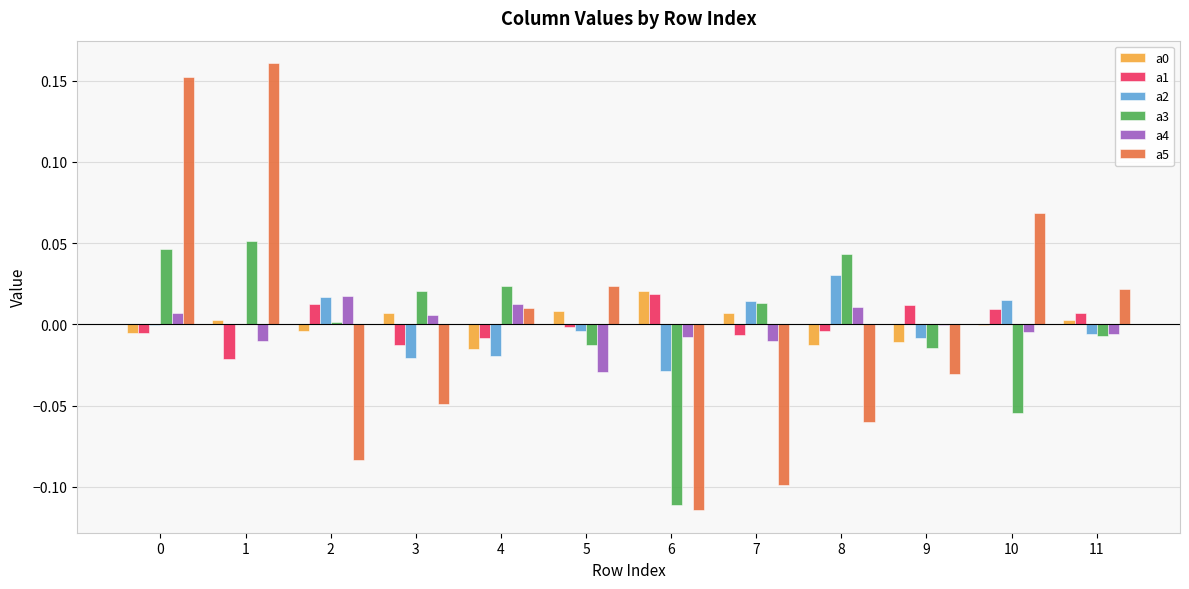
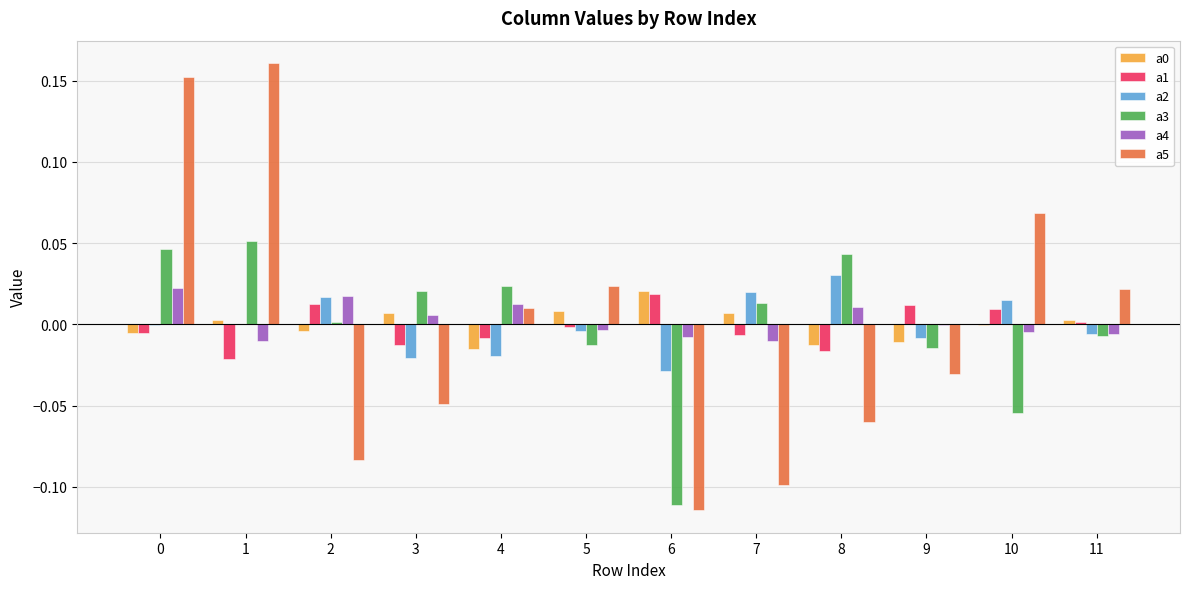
a4, 0: 0.007 -> 0.022
a4, 5: -0.030 -> -0.004
a2, 7: 0.014 -> 0.020
a1, 8: -0.004 -> -0.017
a1, 11: 0.007 -> 0.002
